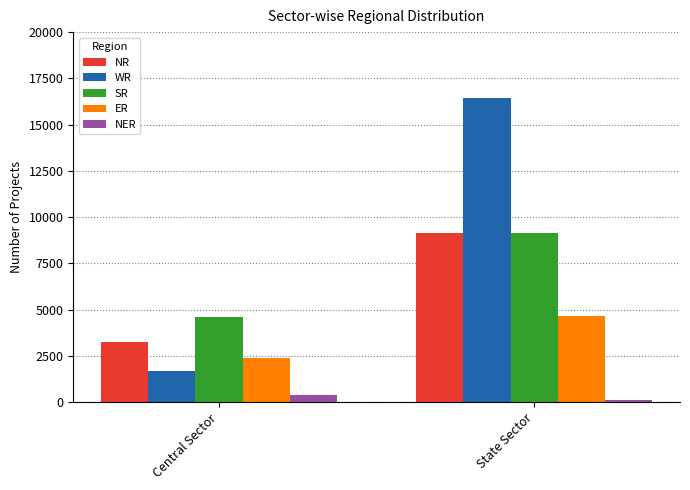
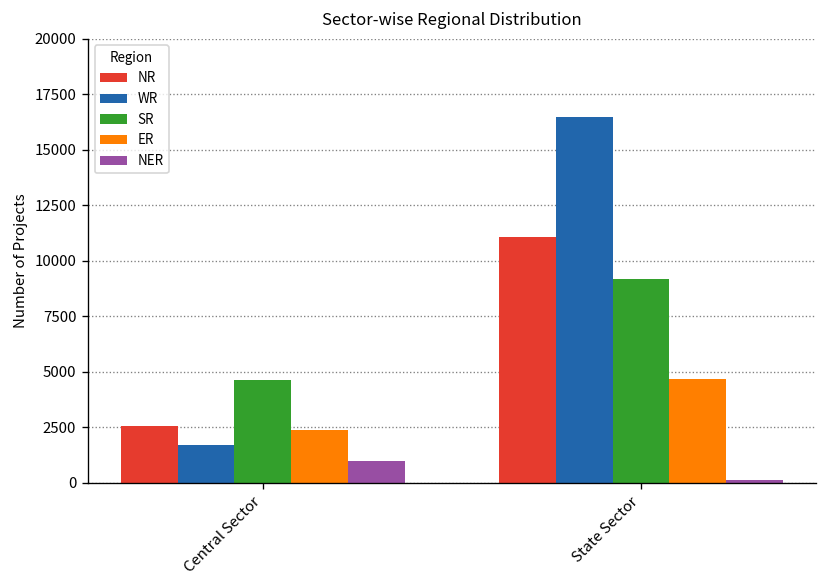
NR, Central Sector: 3300 -> 2600
NER, Central Sector: 400 -> 1000
NR, State Sector: 9100 -> 11100
